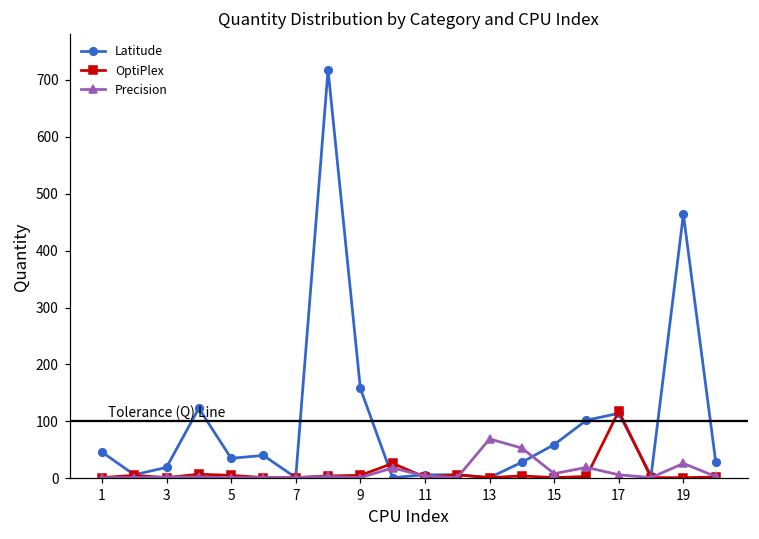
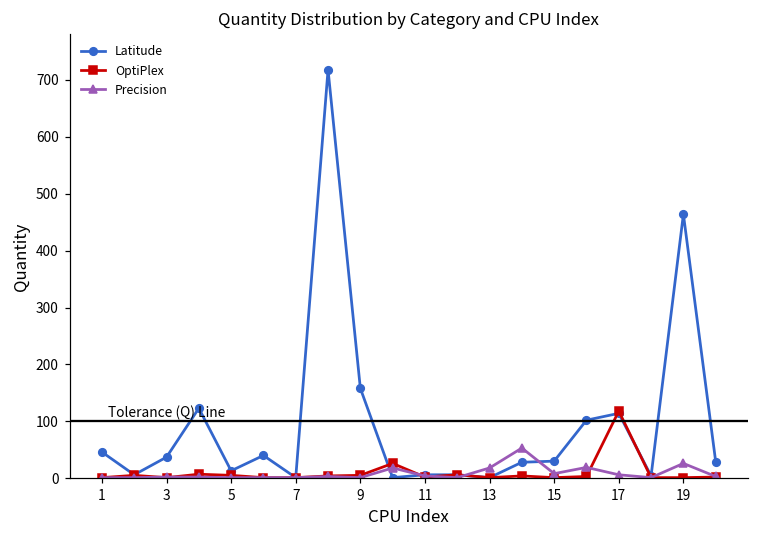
Latitude, 3: 20 -> 40
Latitude, 5: 40 -> 10
Precision, 13: 70 -> 20
Latitude, 15: 60 -> 30
